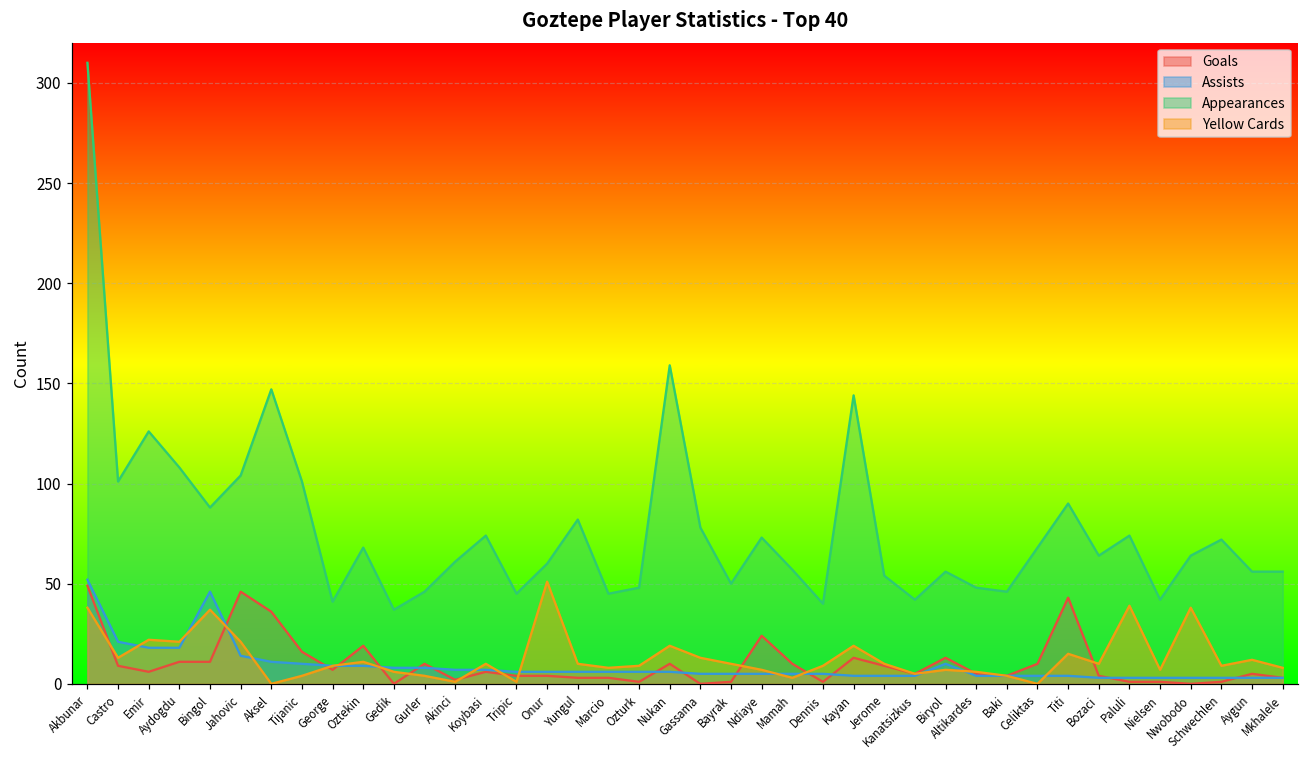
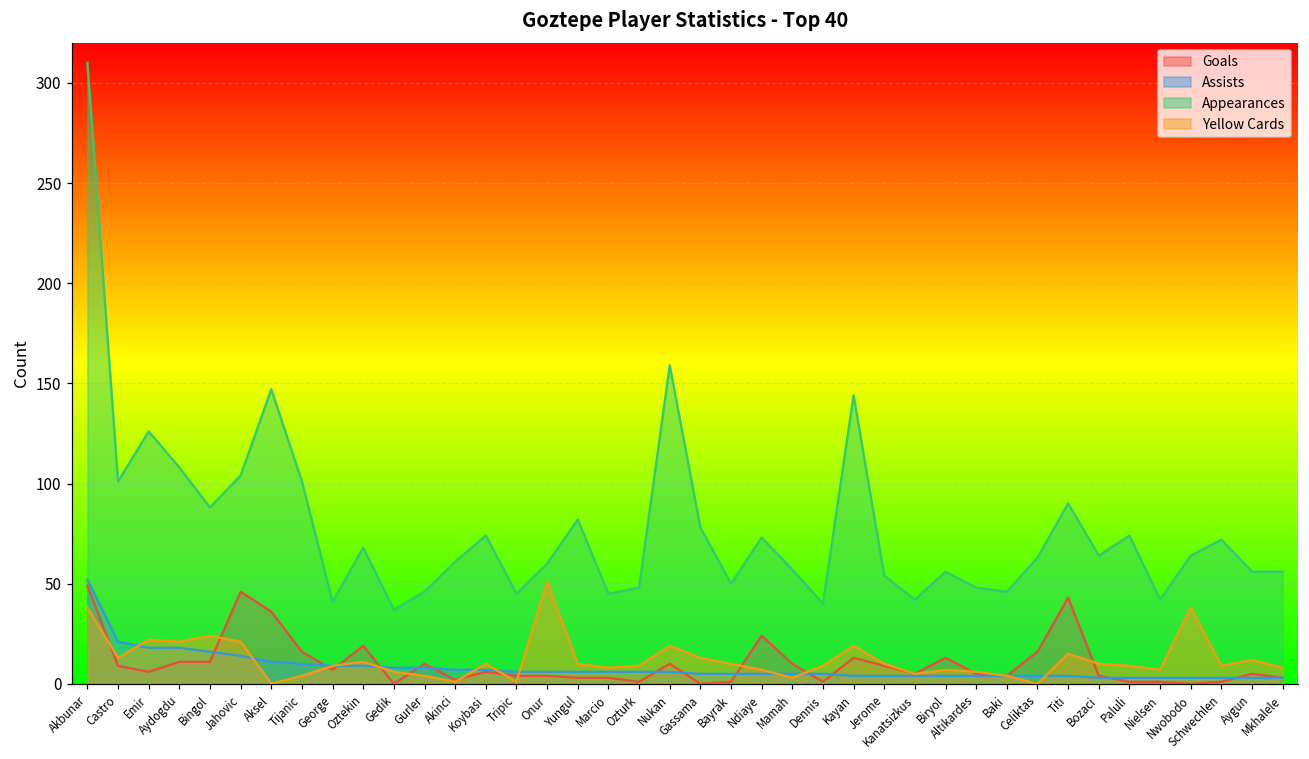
Assists, Bingol: 46 -> 16
Yellow Cards, Bingol: 37 -> 24
Assists, Biryol: 10 -> 4
Goals, Celiktas: 10 -> 16
Appearances, Celiktas: 68 -> 63
Yellow Cards, Paluli: 39 -> 9
